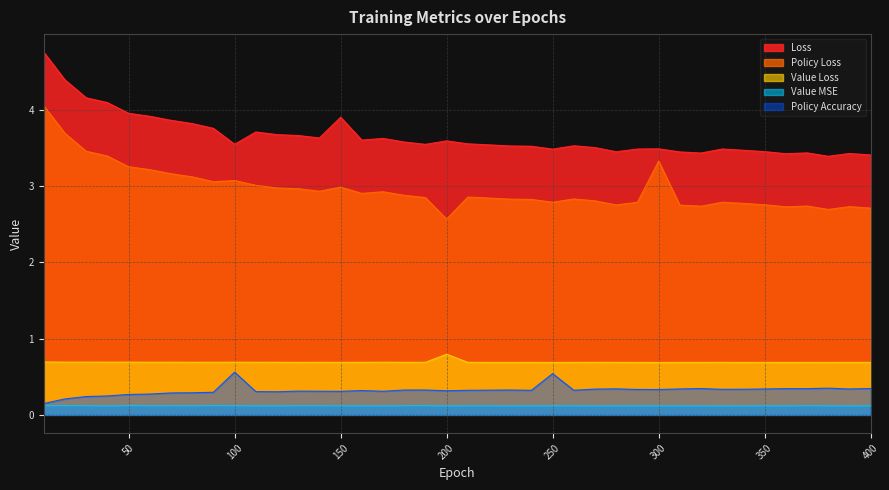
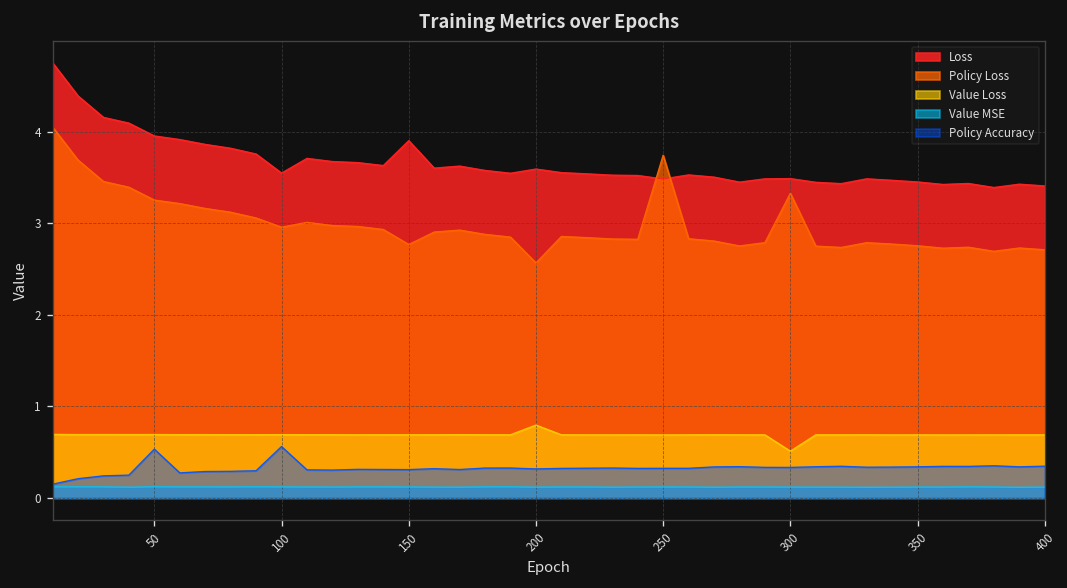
Policy Accuracy, 50: 0.3 -> 0.5
Policy Loss, 100: 3.1 -> 3.0
Policy Loss, 150: 3.0 -> 2.8
Policy Loss, 250: 2.8 -> 3.7
Policy Accuracy, 250: 0.5 -> 0.3
Value Loss, 300: 0.7 -> 0.5
